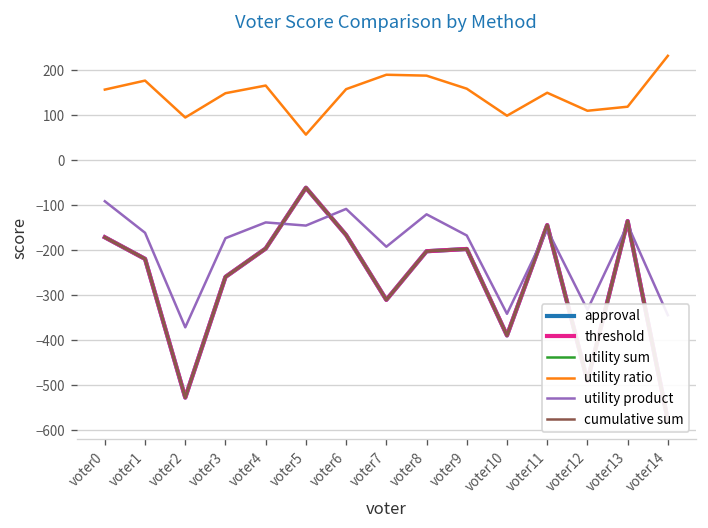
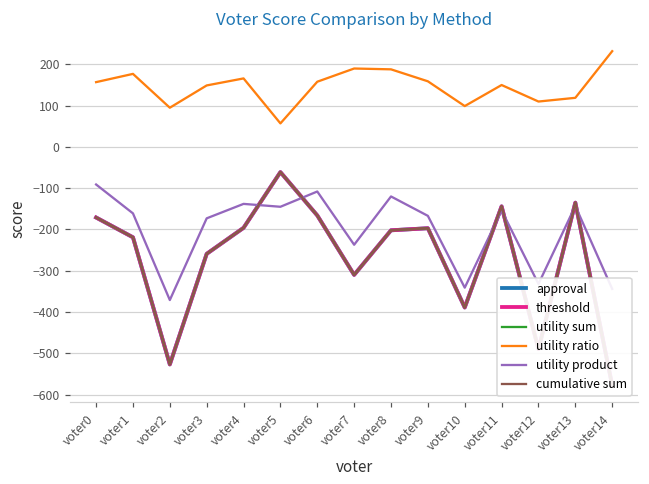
utility product, voter7: -190 -> -240
